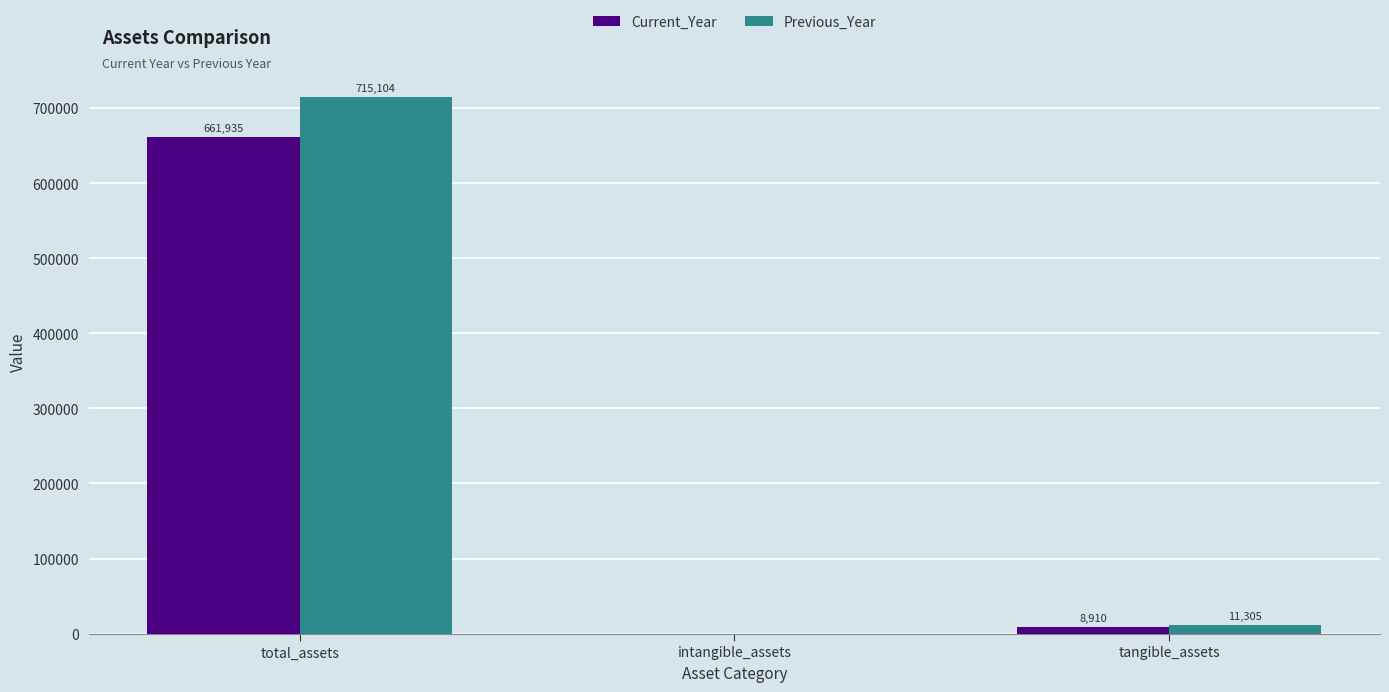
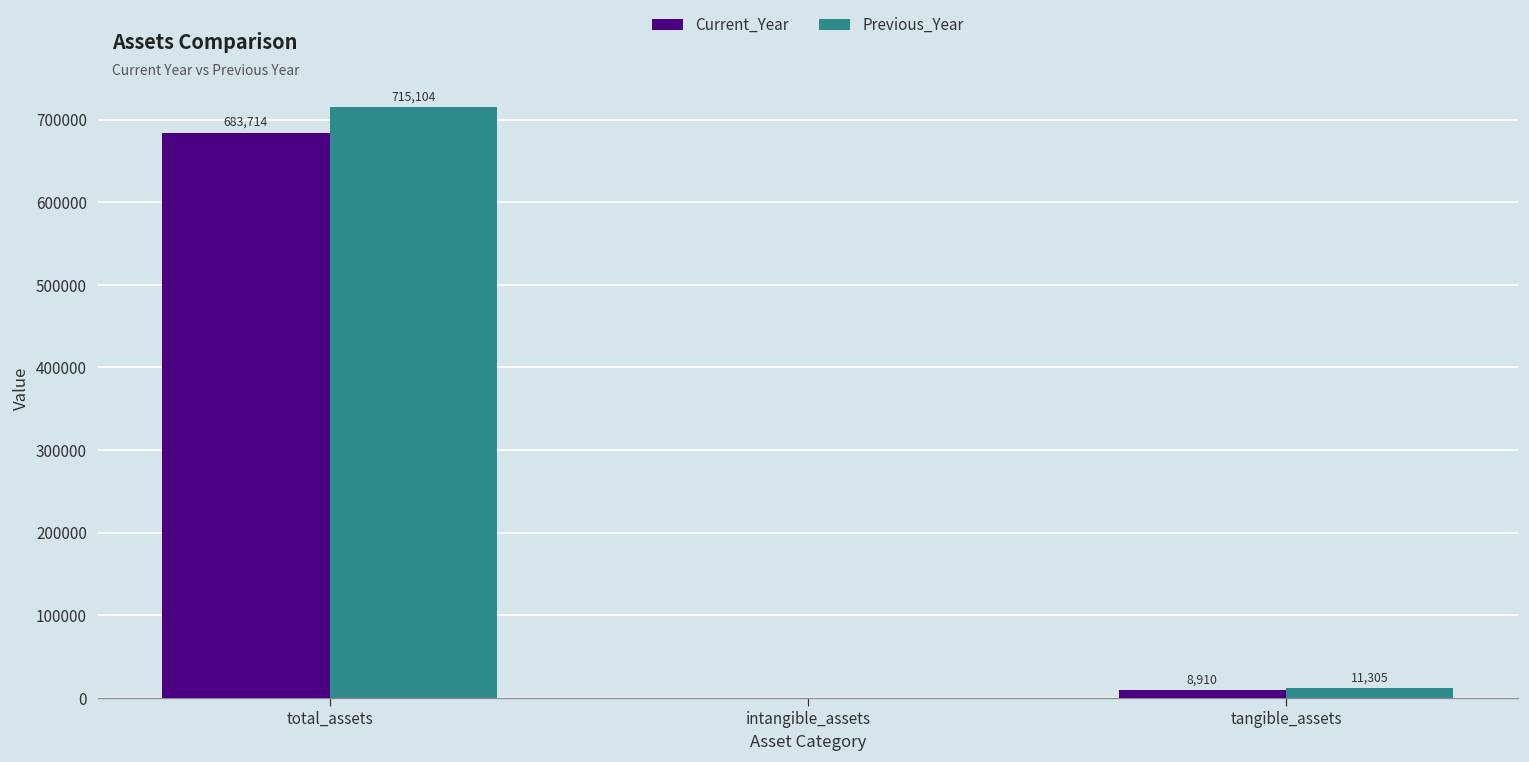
Current_Year, total_assets: 661,935 -> 683,714
